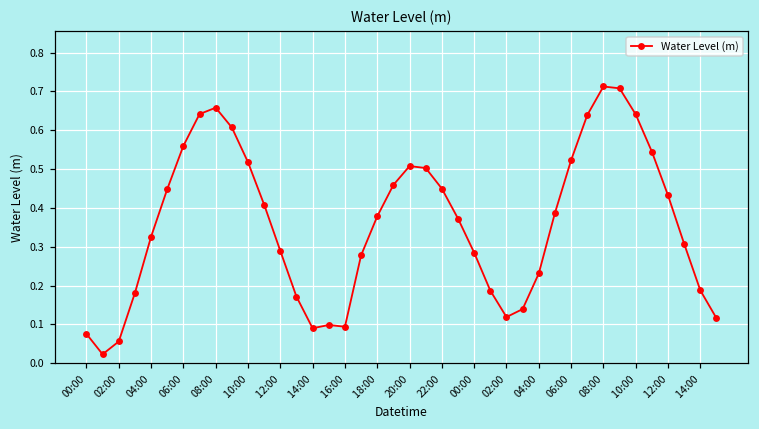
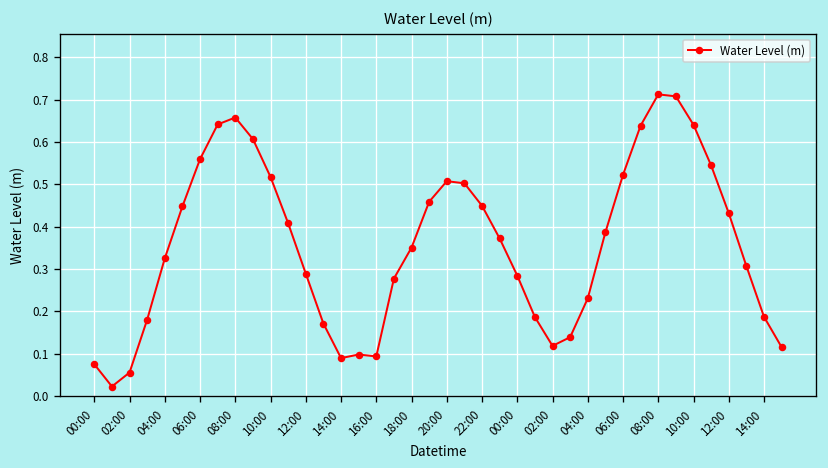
18:00: 0.38 -> 0.35
